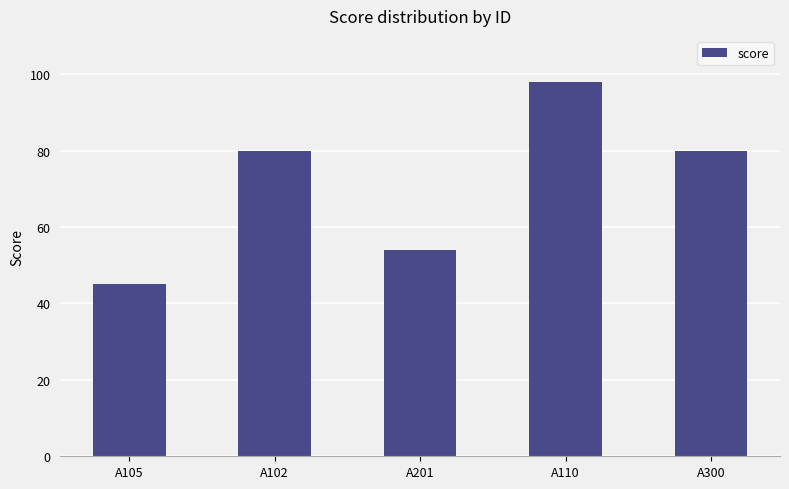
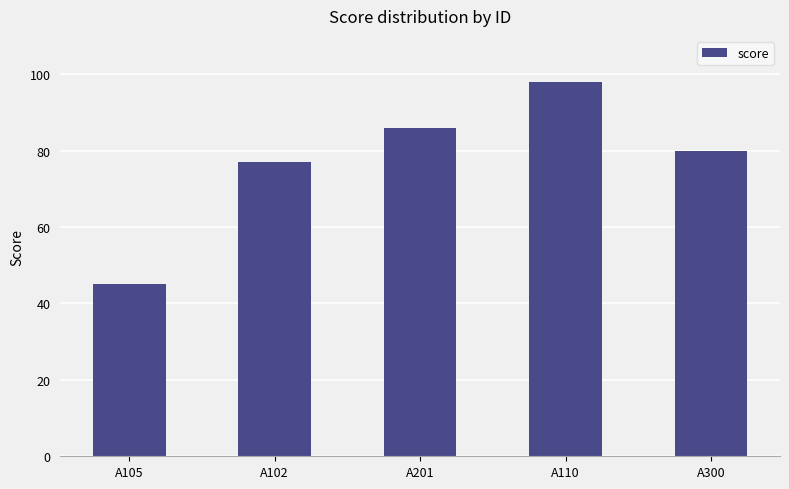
A102: 80 -> 77
A201: 54 -> 86
